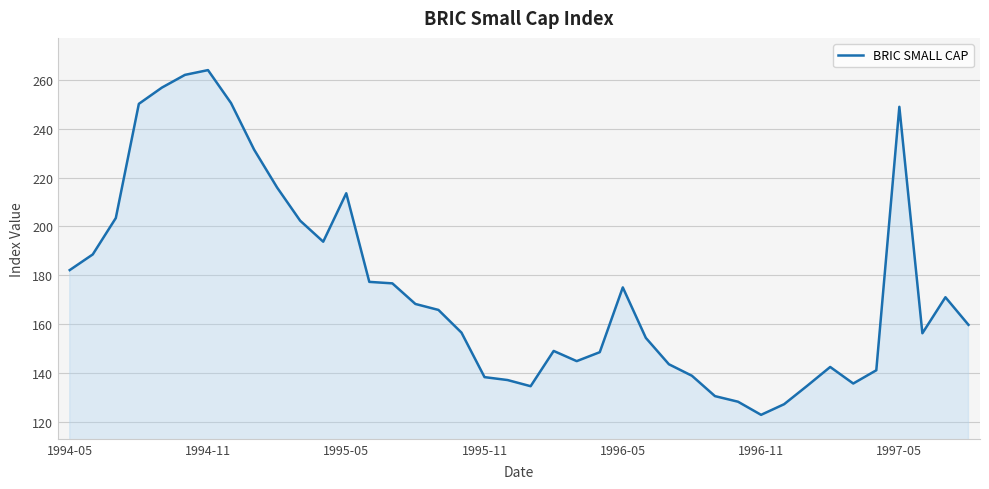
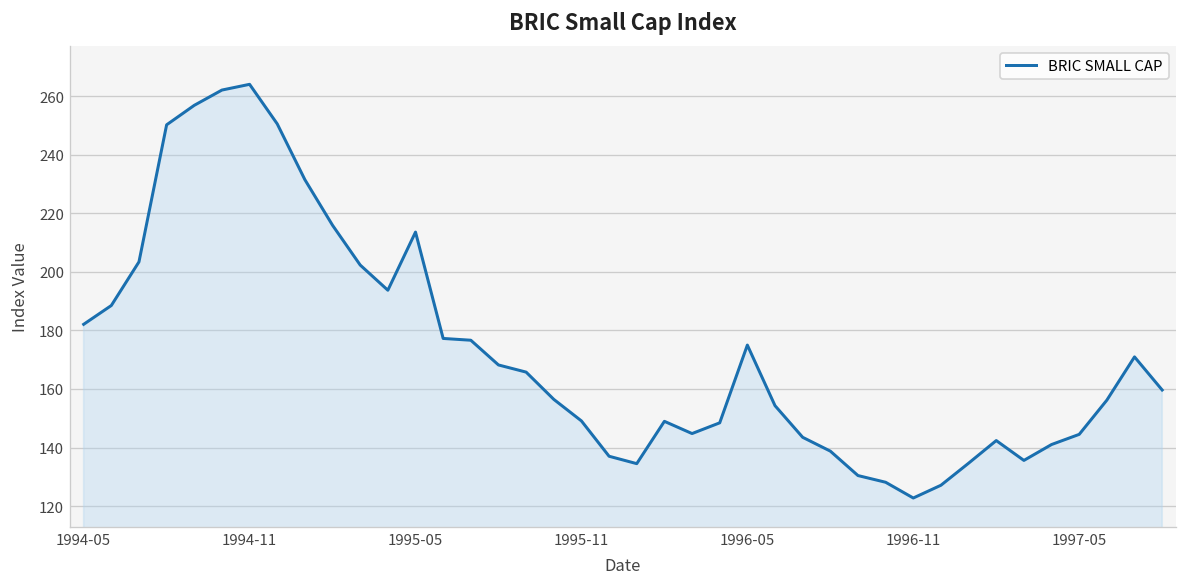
1995-11: 138 -> 149
1997-05: 249 -> 144
